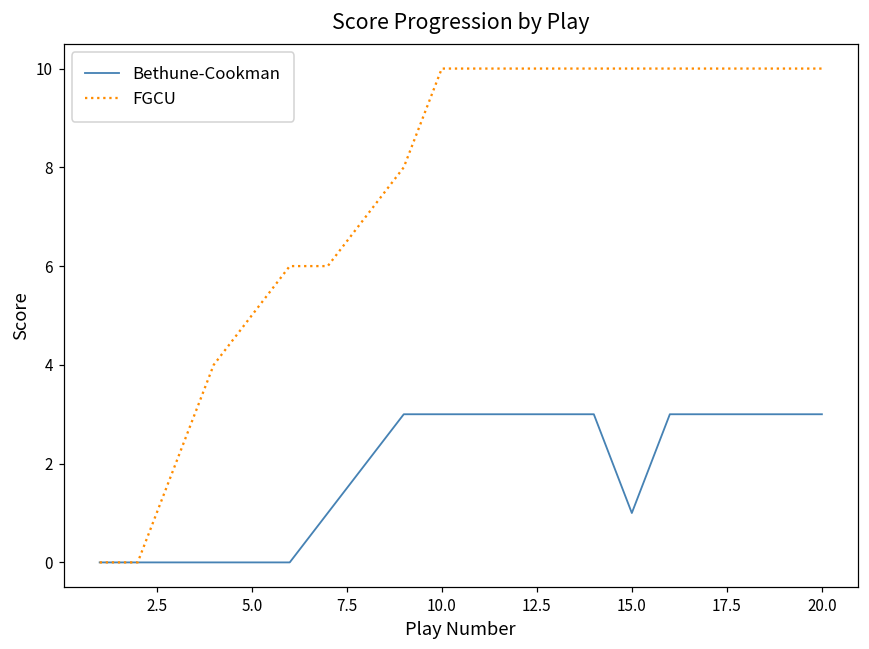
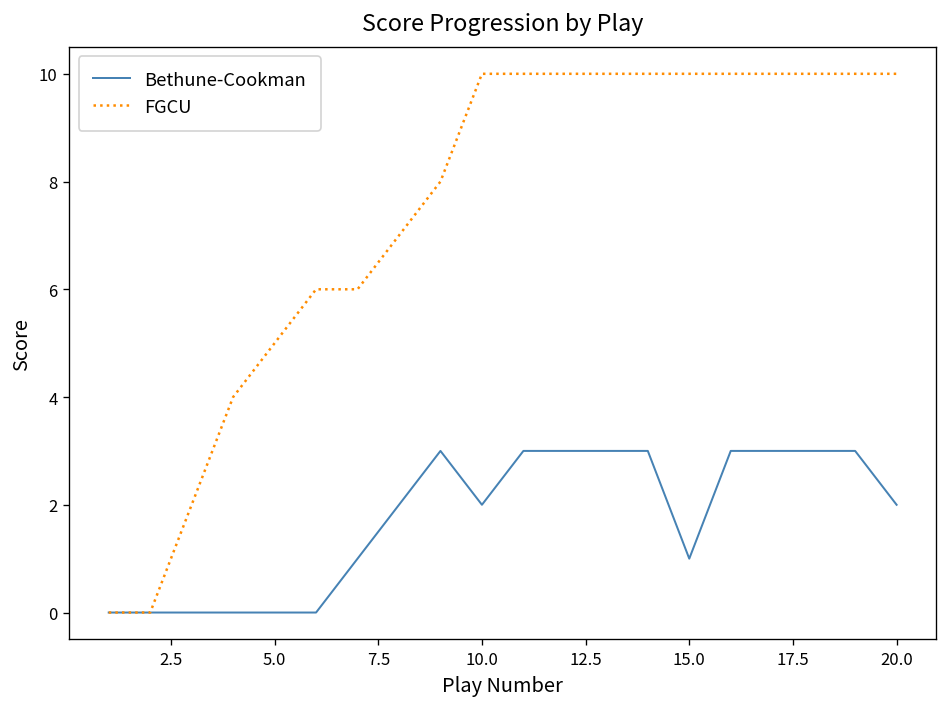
Bethune-Cookman, 10.0: 3 -> 2
Bethune-Cookman, 20.0: 3 -> 2
